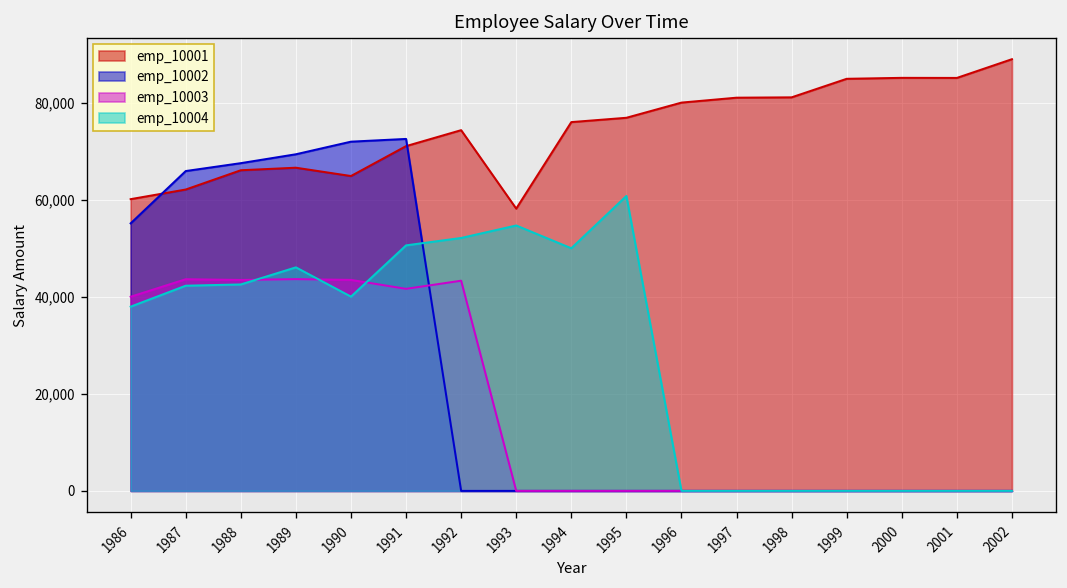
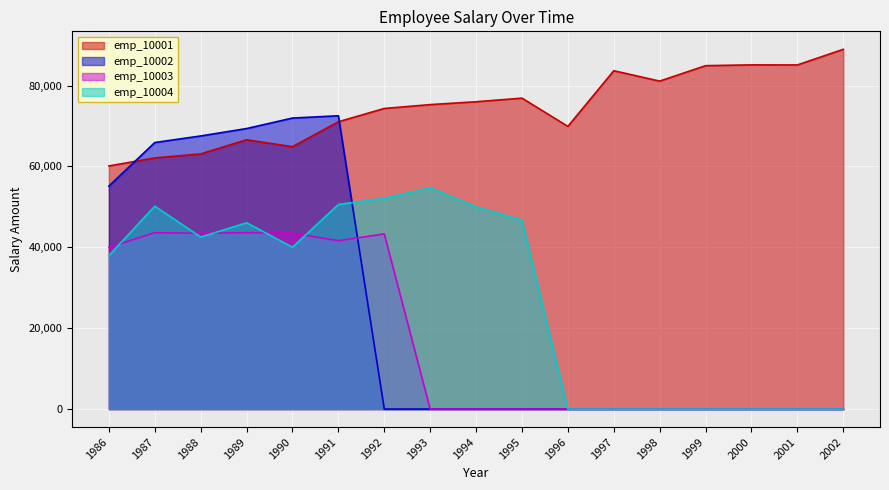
emp_10004, 1987: 42,000 -> 50,000
emp_10001, 1988: 66,000 -> 63,000
emp_10001, 1993: 58,000 -> 75,000
emp_10004, 1995: 61,000 -> 47,000
emp_10001, 1996: 80,000 -> 70,000
emp_10001, 1997: 81,000 -> 84,000
